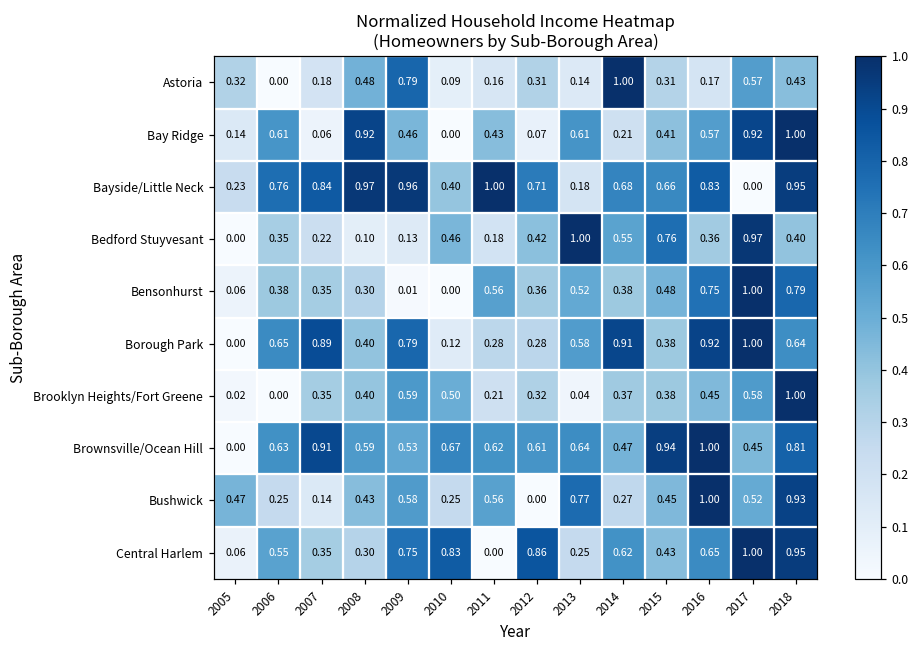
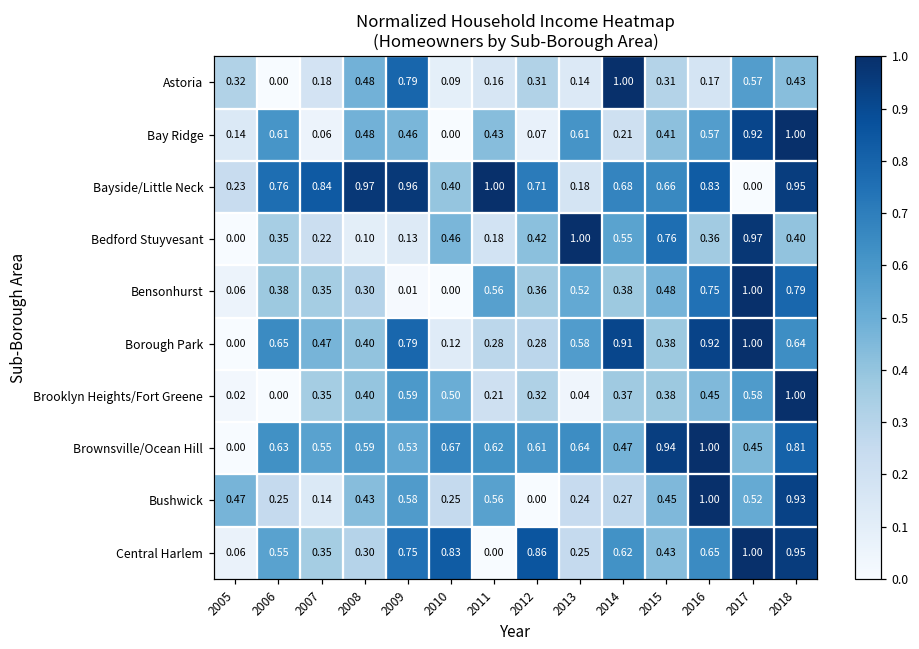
Bay Ridge, 2008: 0.92 -> 0.48
Borough Park, 2007: 0.89 -> 0.47
Brownsville/Ocean Hill, 2007: 0.91 -> 0.55
Bushwick, 2013: 0.77 -> 0.24
